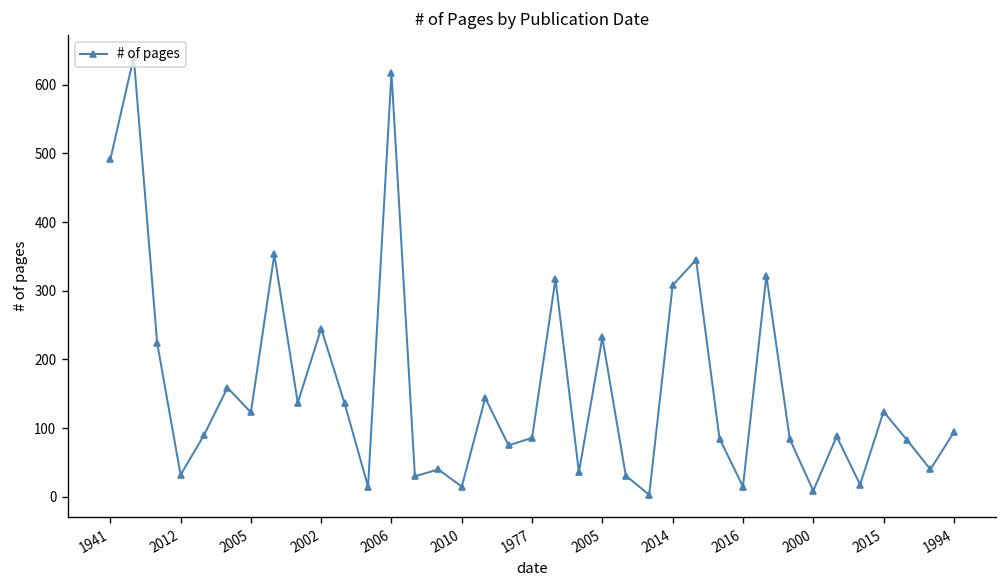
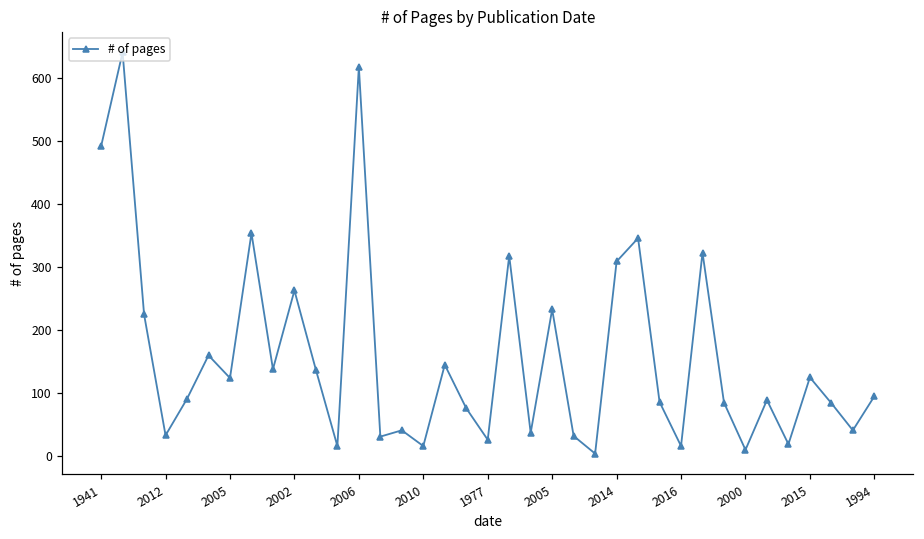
2002: 250 -> 260
1977: 90 -> 30
